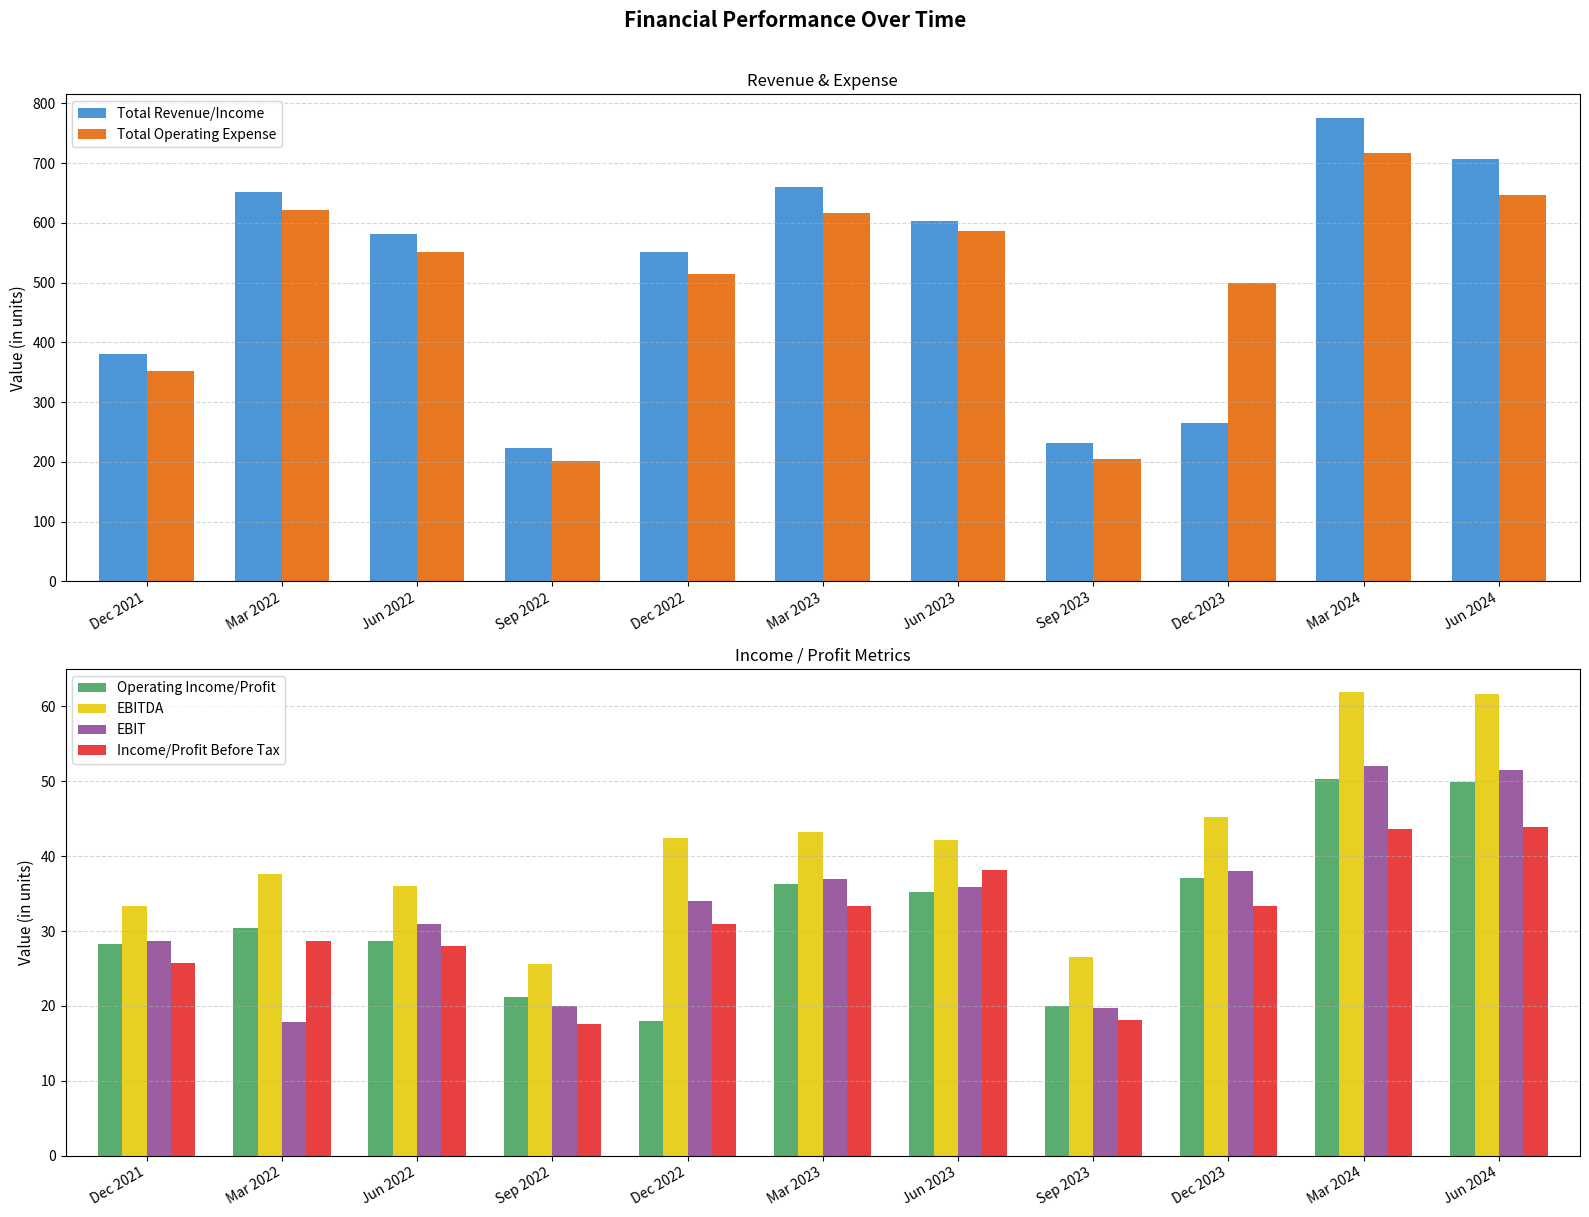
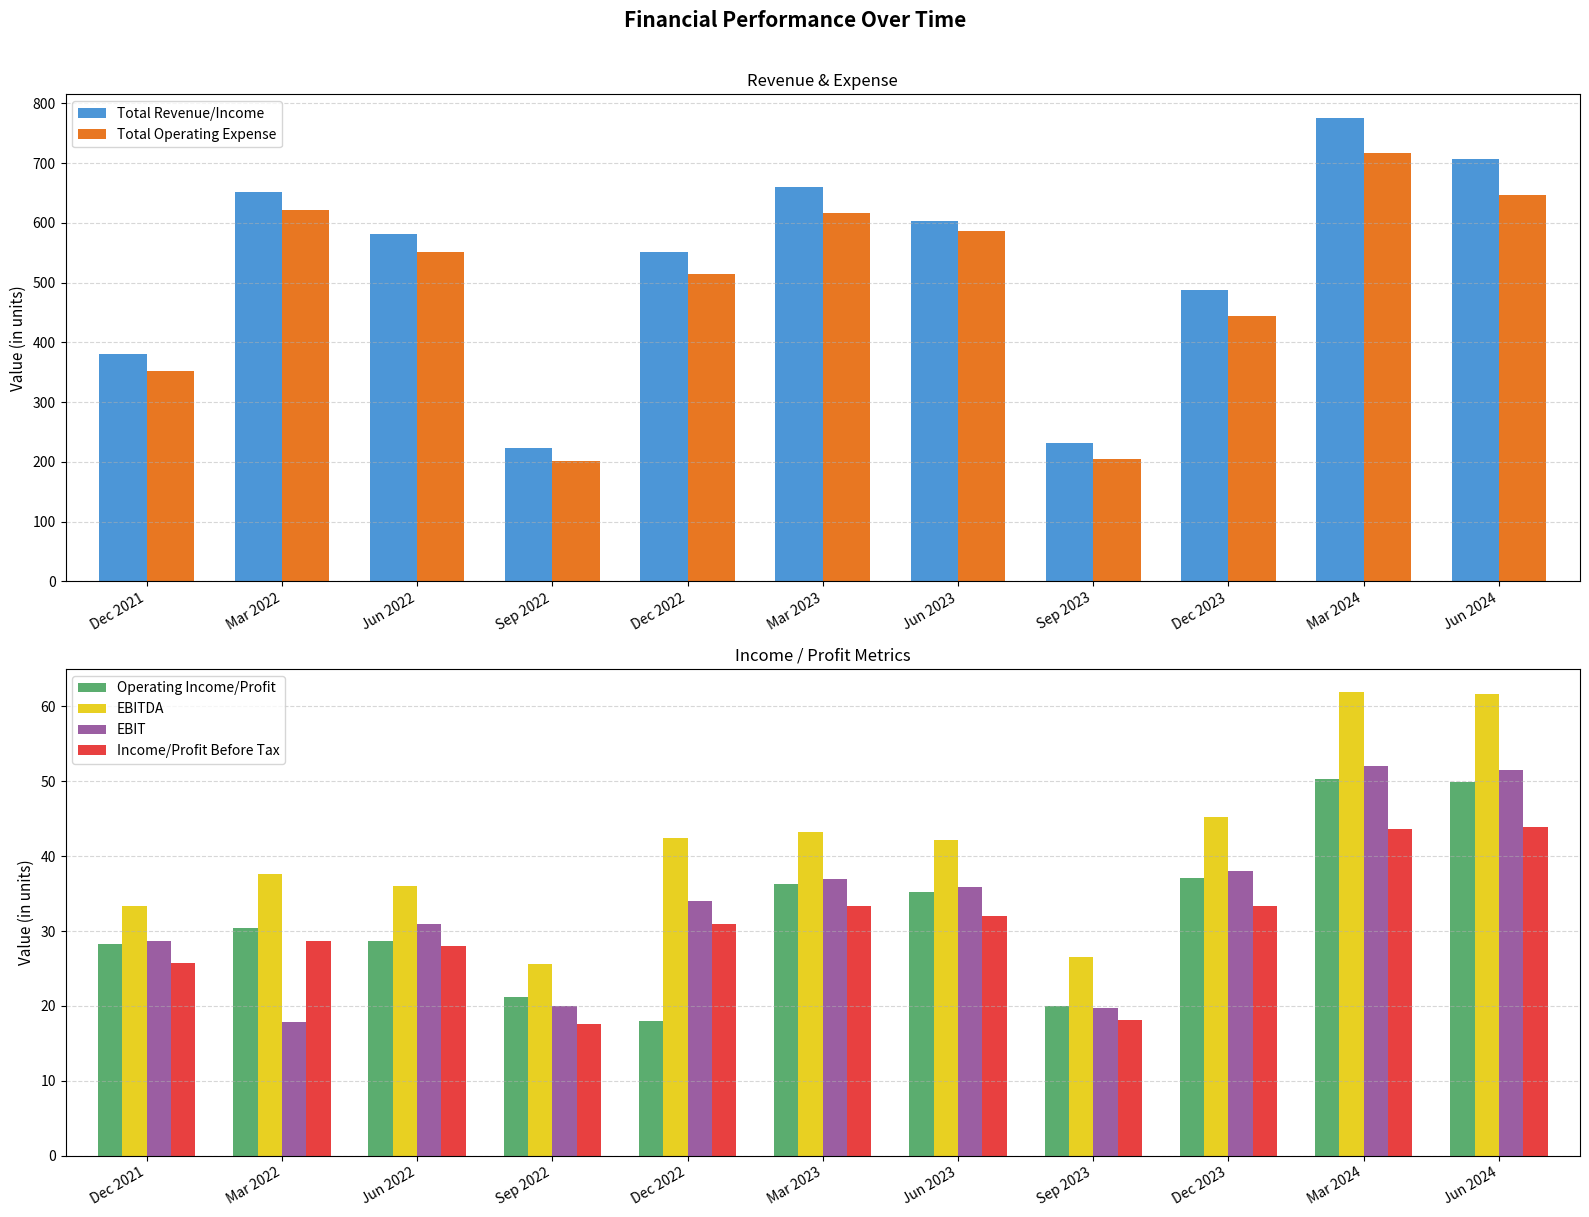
Revenue & Expense, Total Revenue/Income, Dec 2023: 270 -> 490
Revenue & Expense, Total Operating Expense, Dec 2023: 500 -> 440
Income / Profit Metrics, Income/Profit Before Tax, Jun 2023: 38 -> 32
